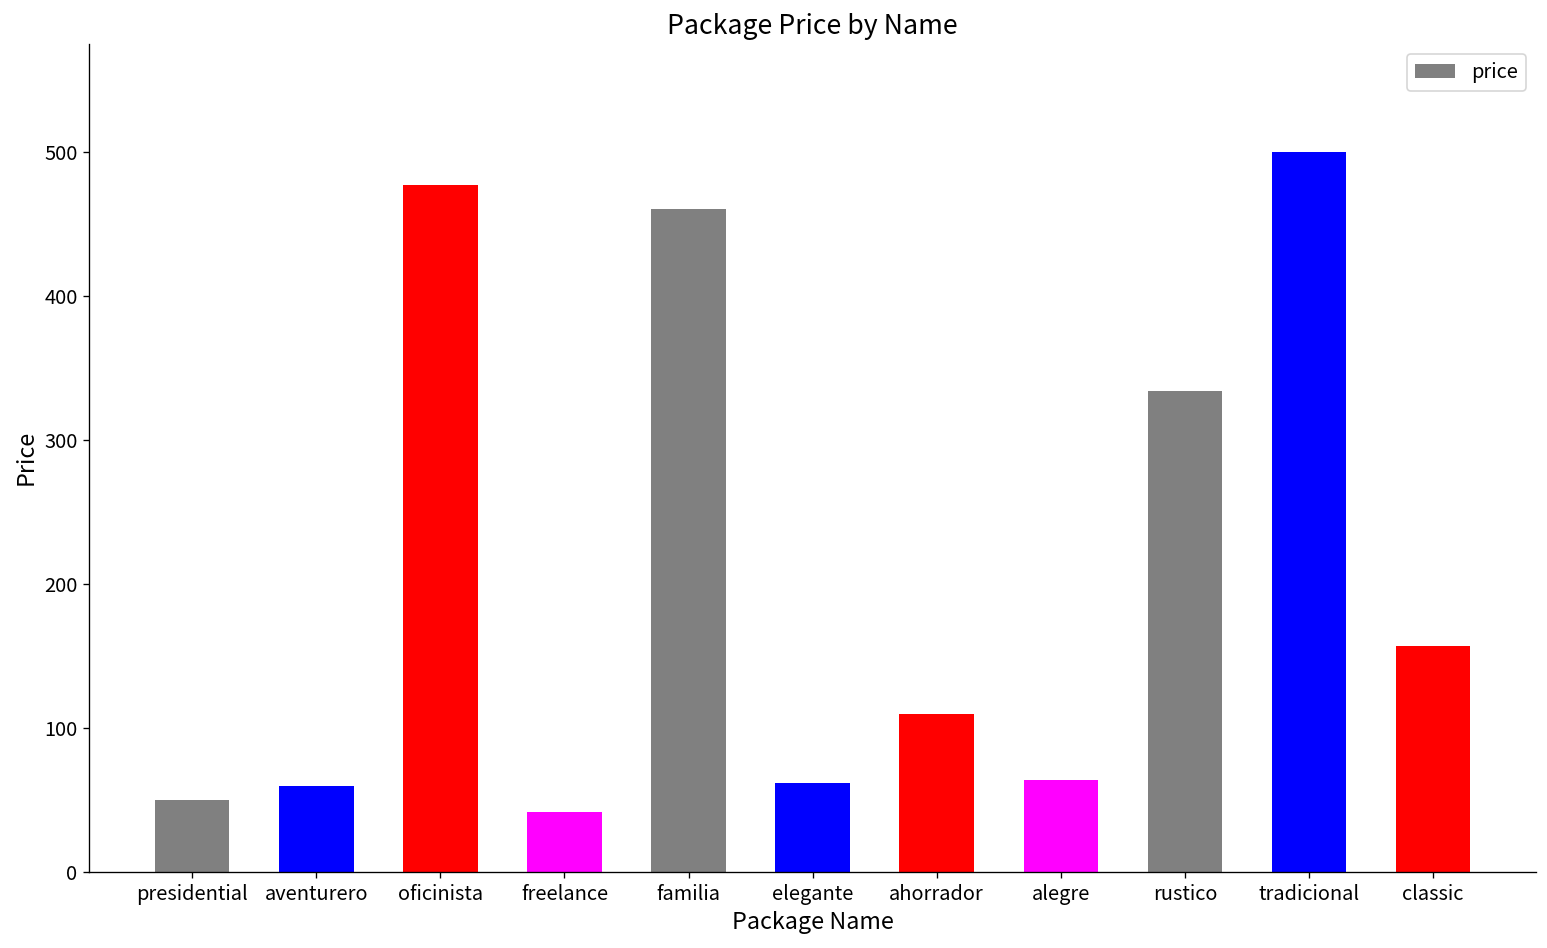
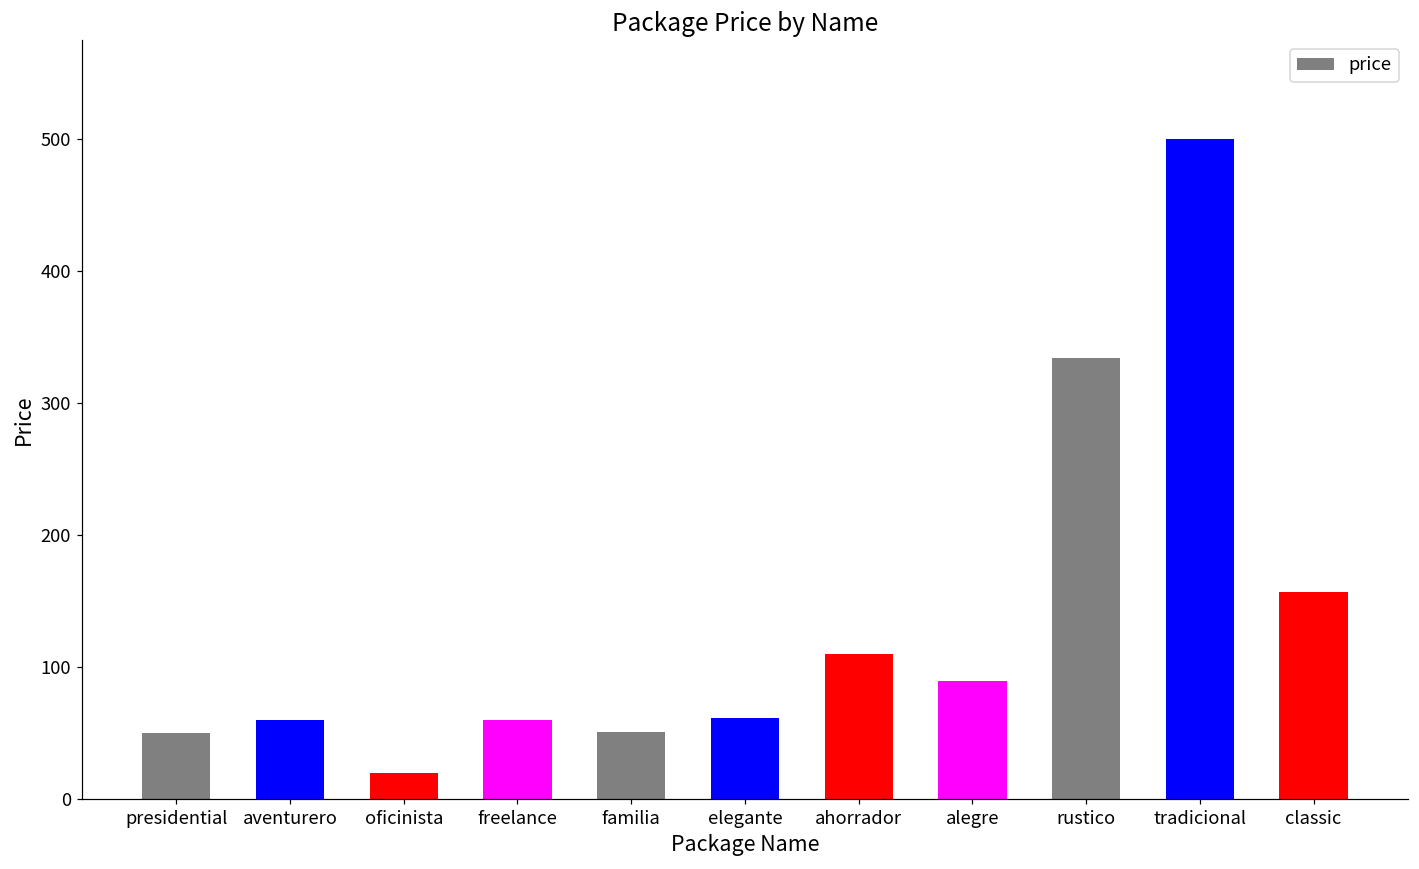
oficinista: 477 -> 20
freelance: 42 -> 60
familia: 460 -> 51
alegre: 64 -> 90
